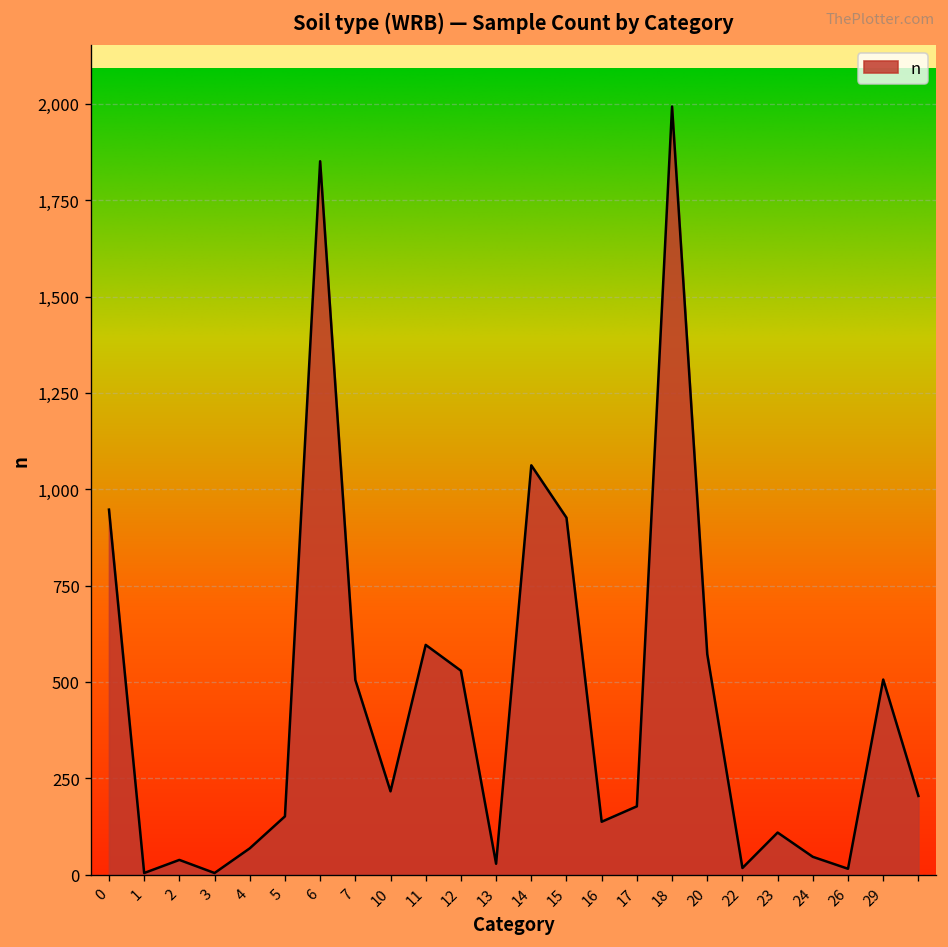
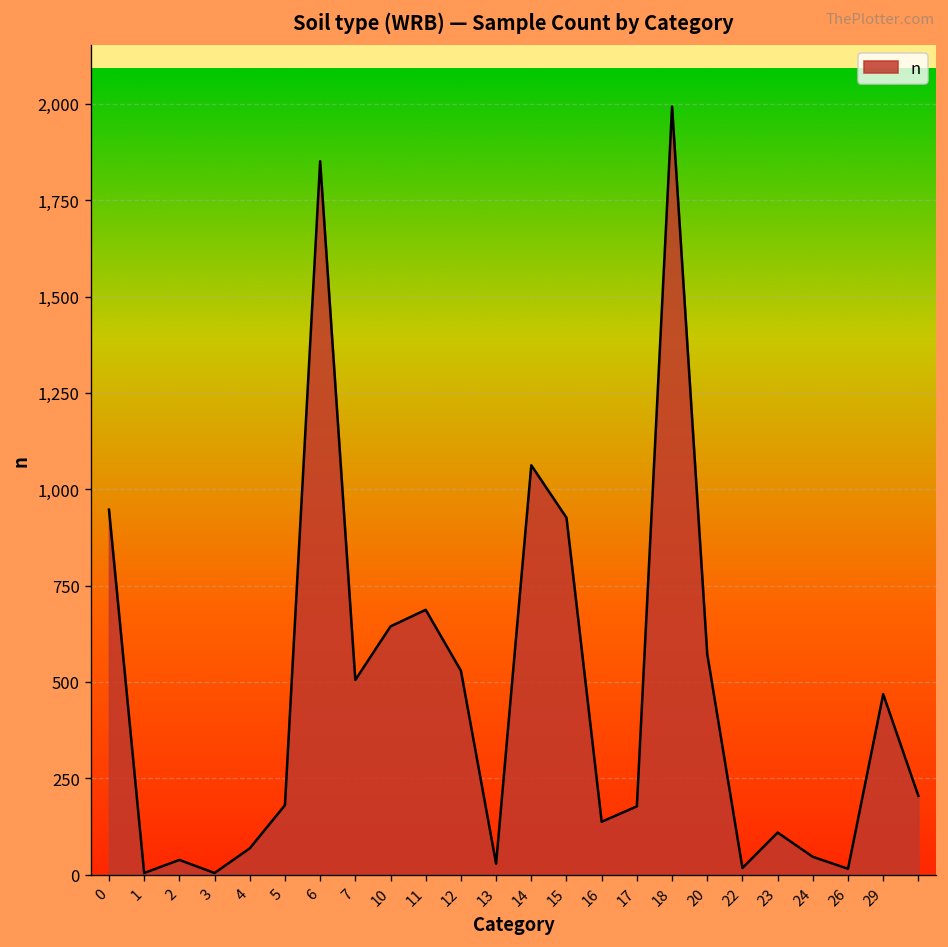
5: 150 -> 180
10: 220 -> 640
11: 600 -> 690
29: 510 -> 470
